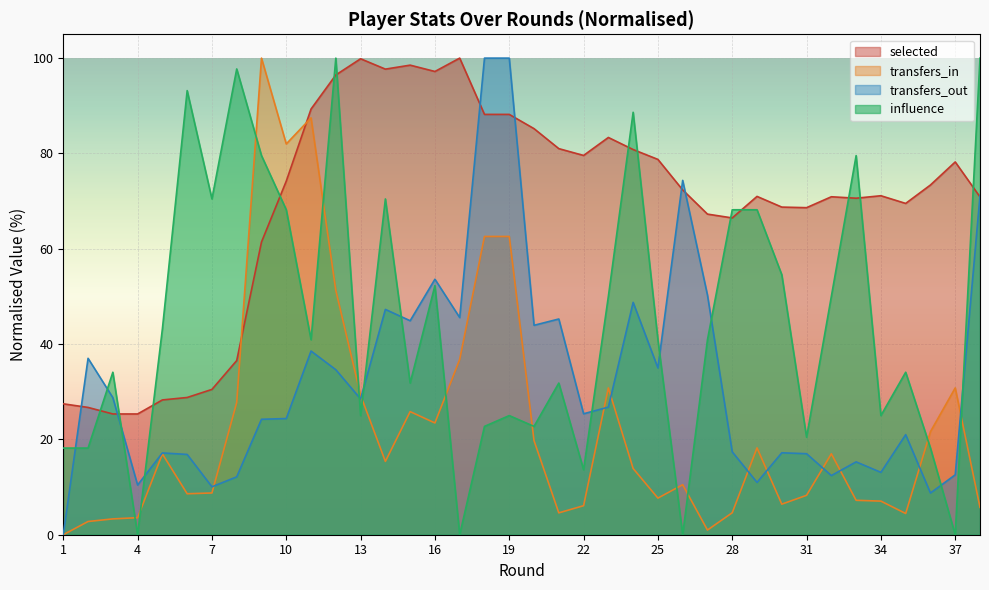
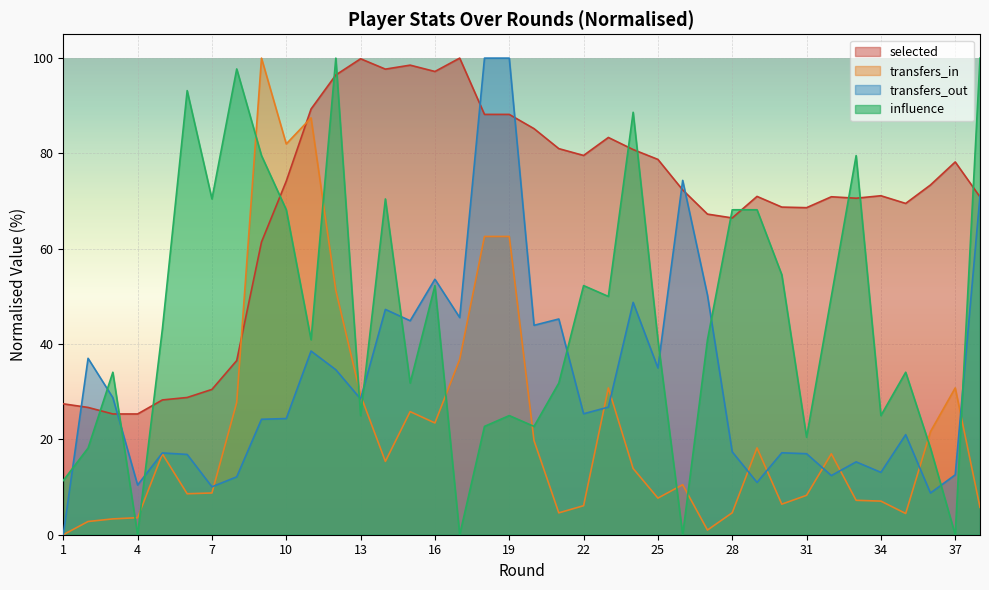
influence, 1: 18 -> 11
influence, 22: 14 -> 52
